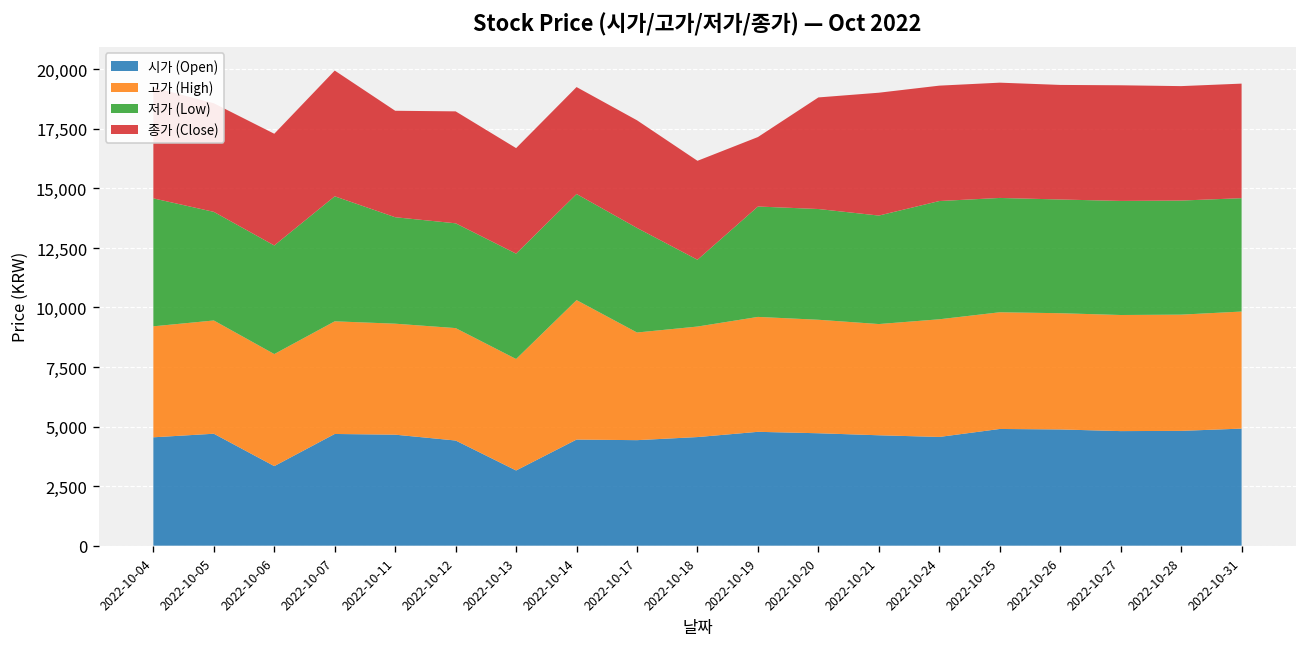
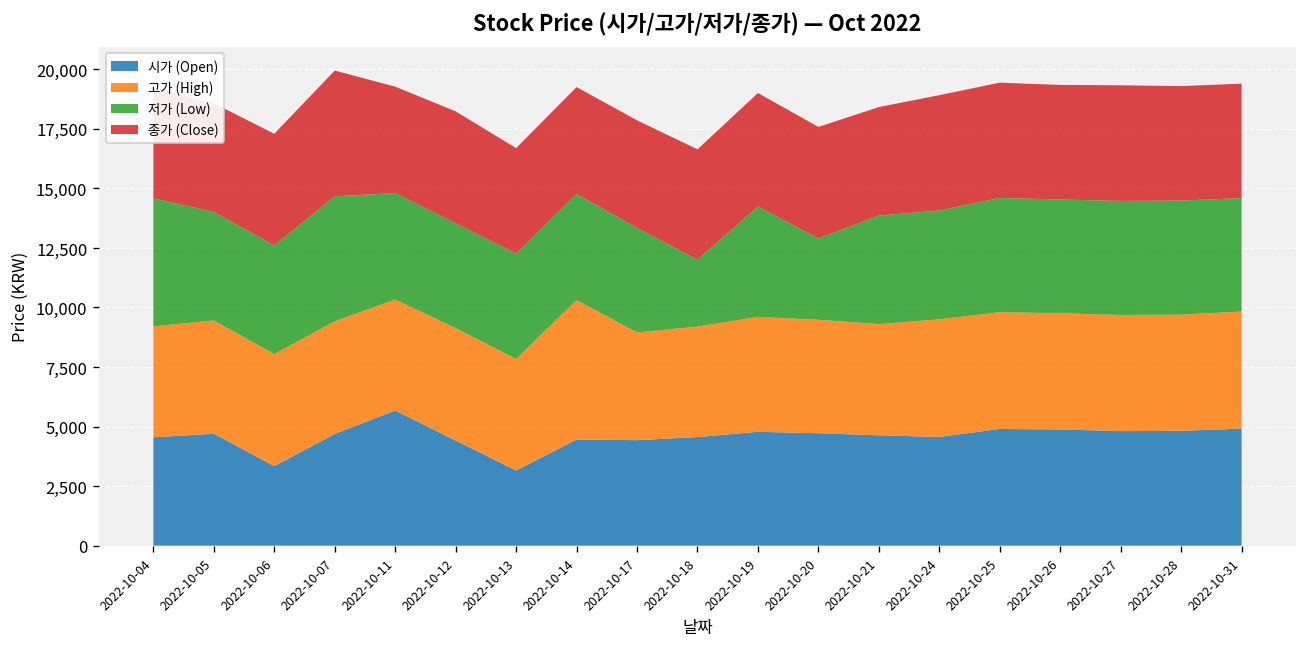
시가 (Open), 2022-10-11: 4,700 -> 5,700
종가 (Close), 2022-10-18: 4,200 -> 4,600
종가 (Close), 2022-10-19: 2,900 -> 4,800
저가 (Low), 2022-10-20: 4,700 -> 3,400
종가 (Close), 2022-10-21: 5,200 -> 4,600
저가 (Low), 2022-10-24: 5,000 -> 4,600
